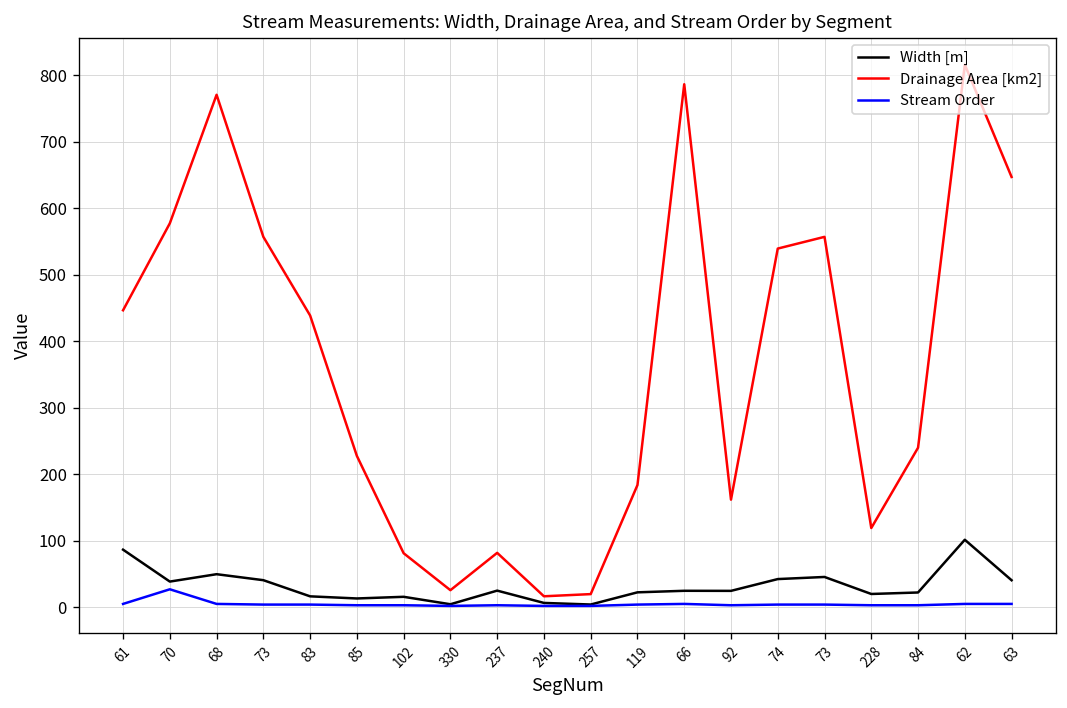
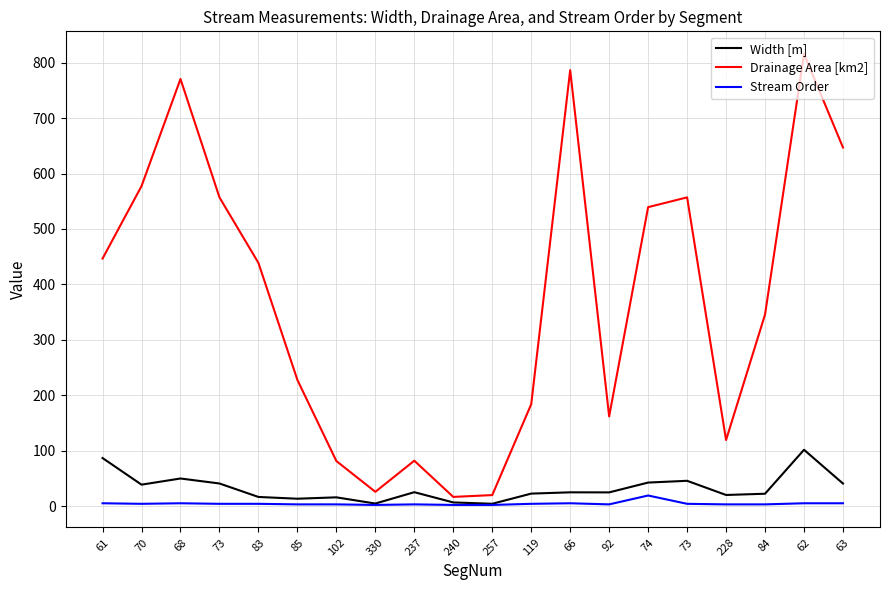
Stream Order, 70: 30 -> 0
Stream Order, 74: 0 -> 20
Drainage Area [km2], 84: 240 -> 350
